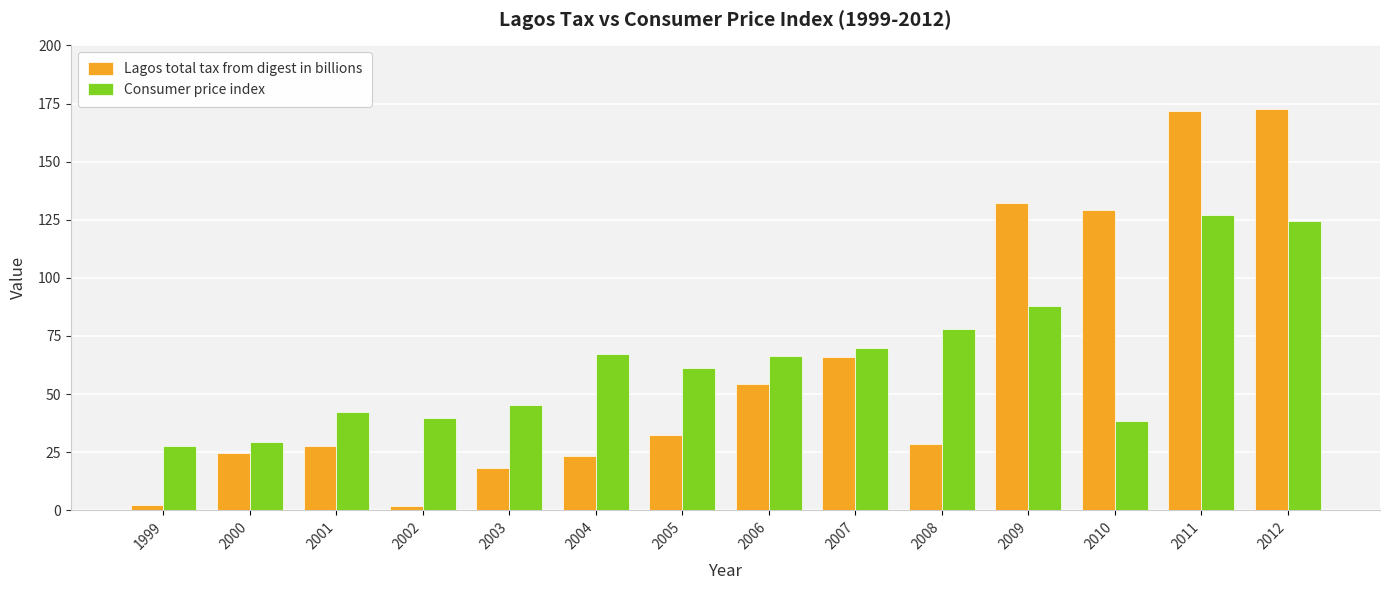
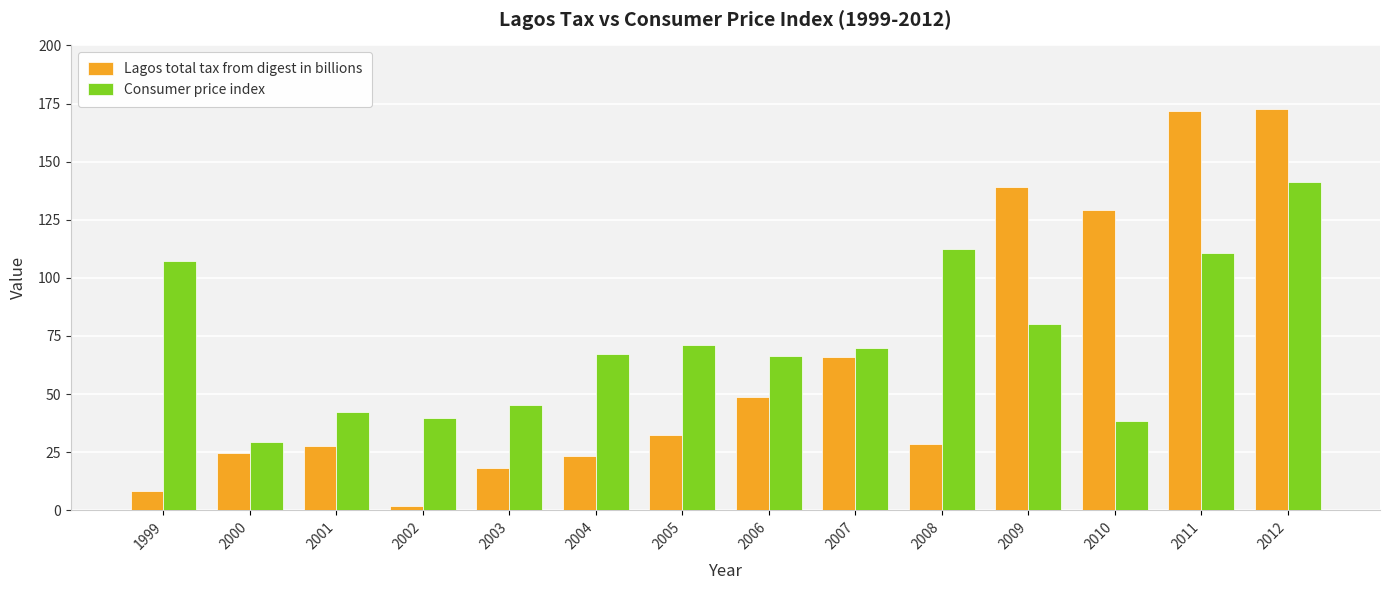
Lagos total tax from digest in billions, 1999: 2 -> 8
Consumer price index, 1999: 28 -> 107
Consumer price index, 2005: 61 -> 71
Lagos total tax from digest in billions, 2006: 54 -> 49
Consumer price index, 2008: 78 -> 113
Lagos total tax from digest in billions, 2009: 132 -> 139
Consumer price index, 2009: 88 -> 80
Consumer price index, 2011: 127 -> 111
Consumer price index, 2012: 124 -> 141
